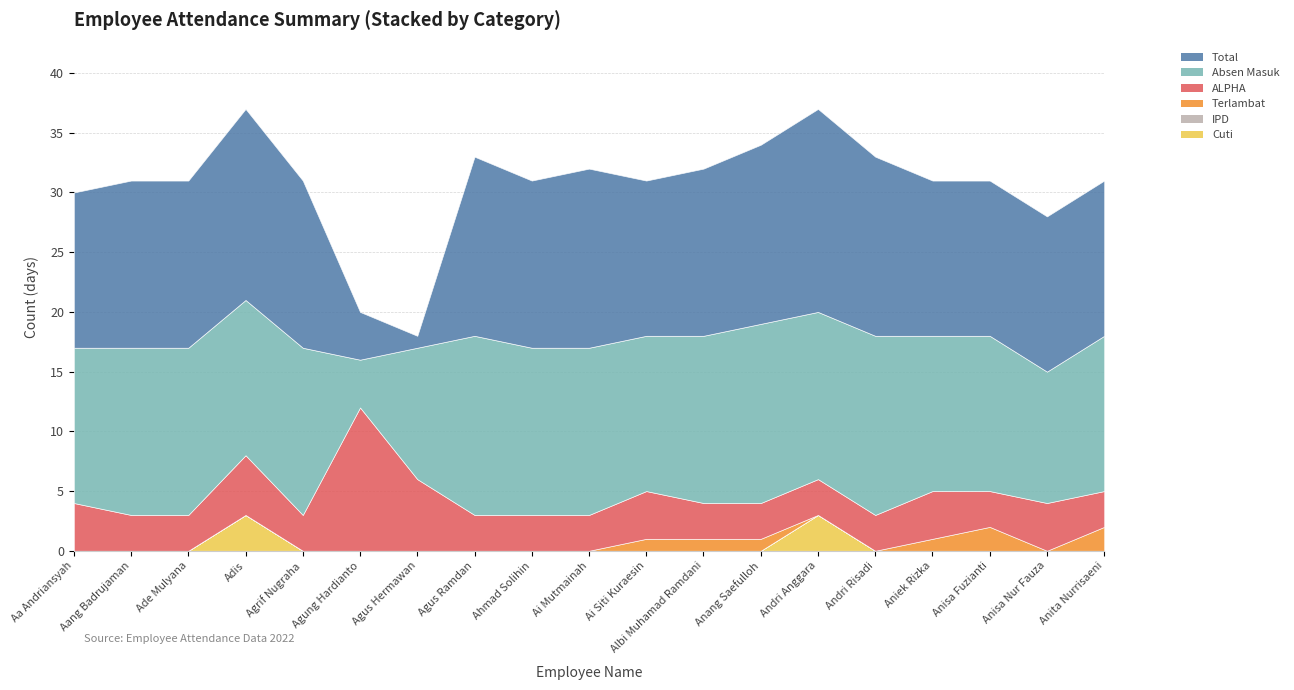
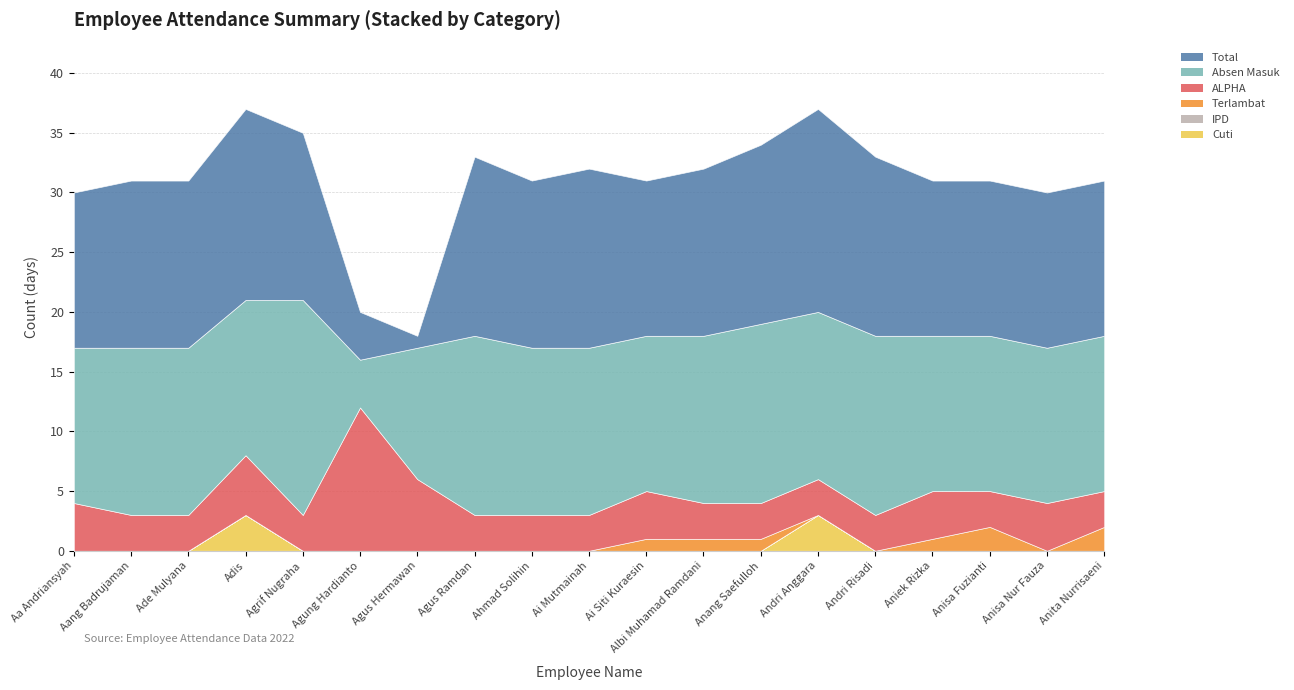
Absen Masuk, Agrif Nugraha: 14 -> 18
Absen Masuk, Anisa Nur Fauza: 11 -> 13
